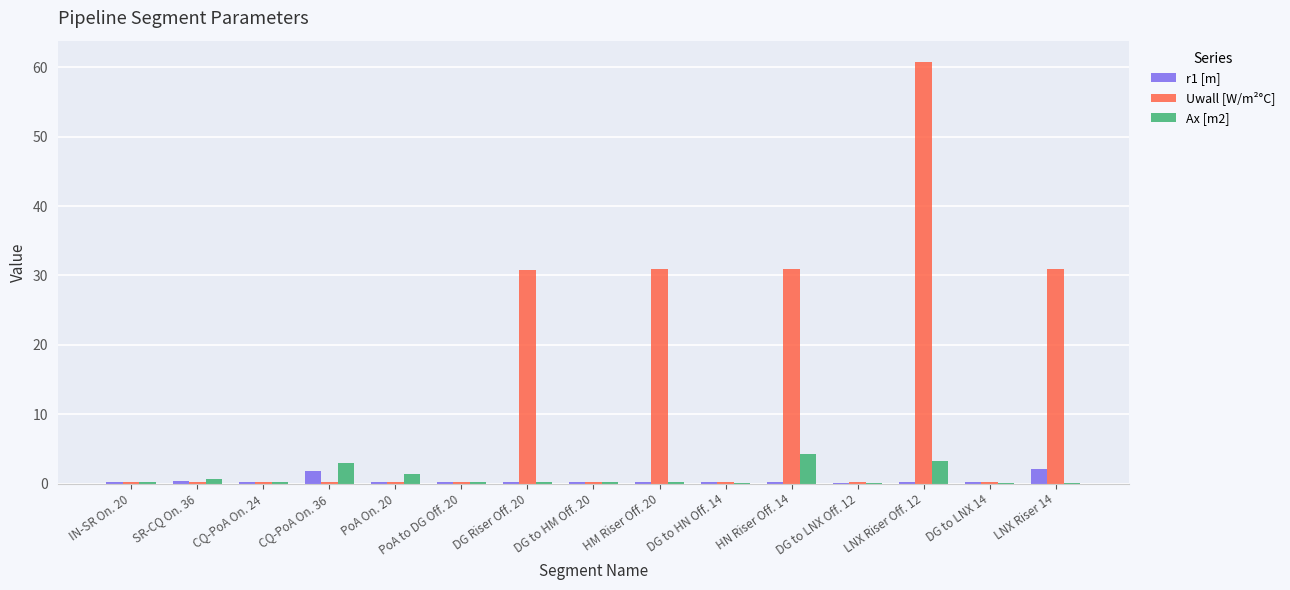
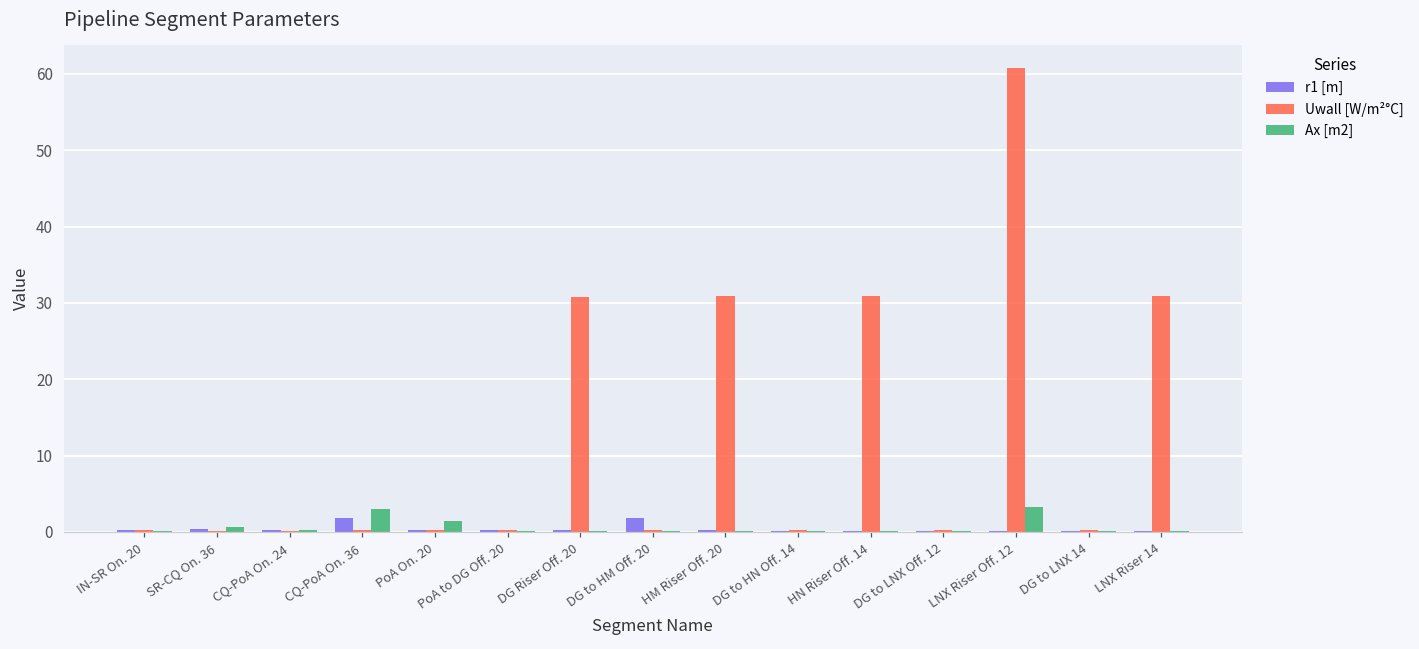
r1 [m], DG to HM Off. 20: 0 -> 2
Ax [m2], HN Riser Off. 14: 4 -> 0
r1 [m], LNX Riser 14: 2 -> 0
